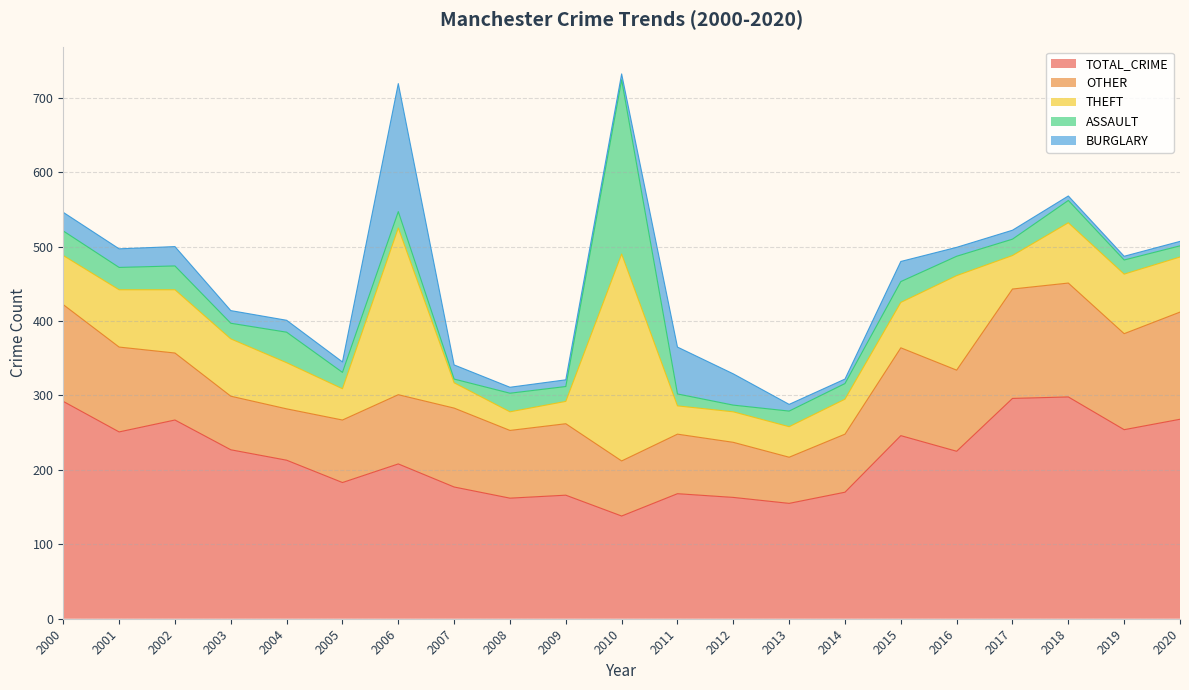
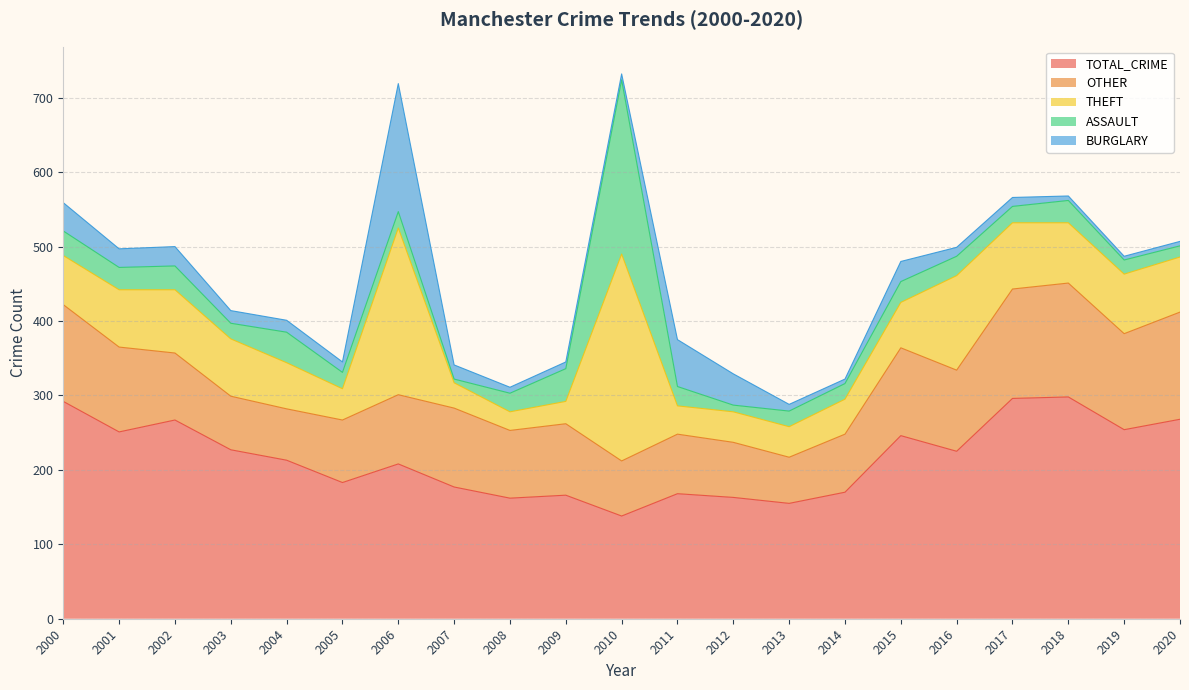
BURGLARY, 2000: 30 -> 40
ASSAULT, 2009: 20 -> 40
ASSAULT, 2011: 20 -> 30
THEFT, 2017: 50 -> 90
